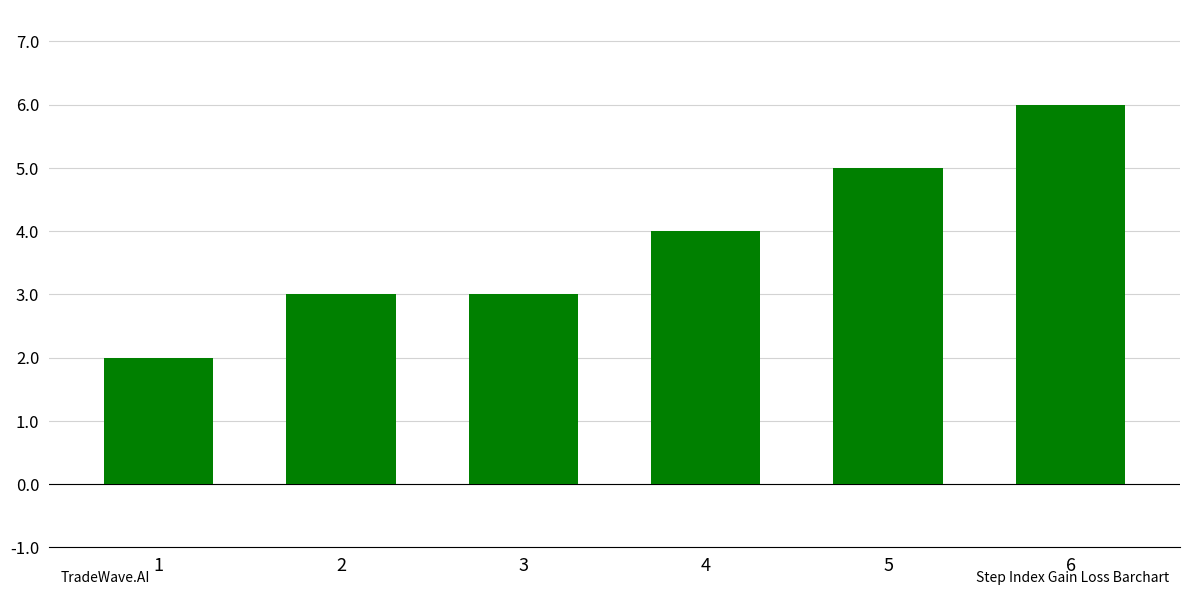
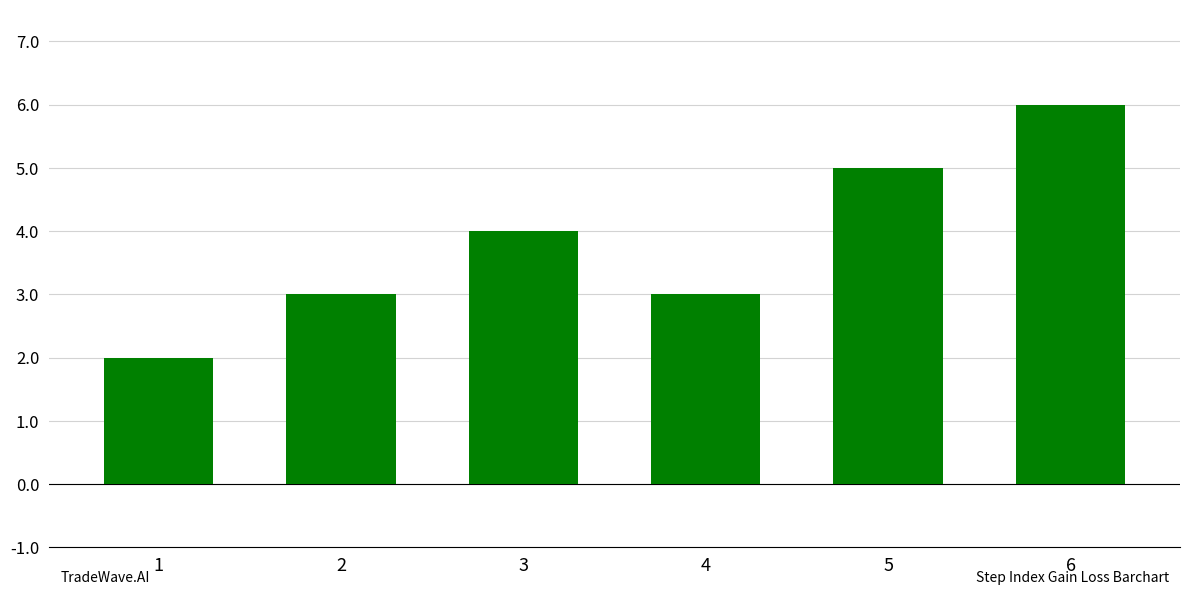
3: 3 -> 4
4: 4 -> 3
